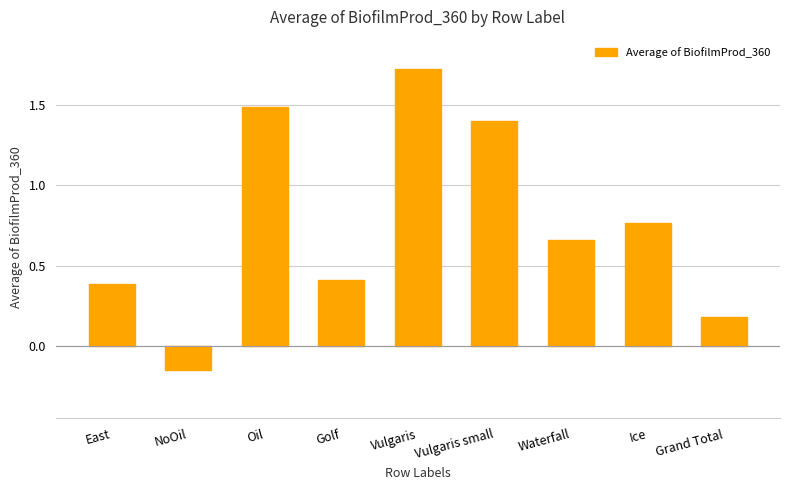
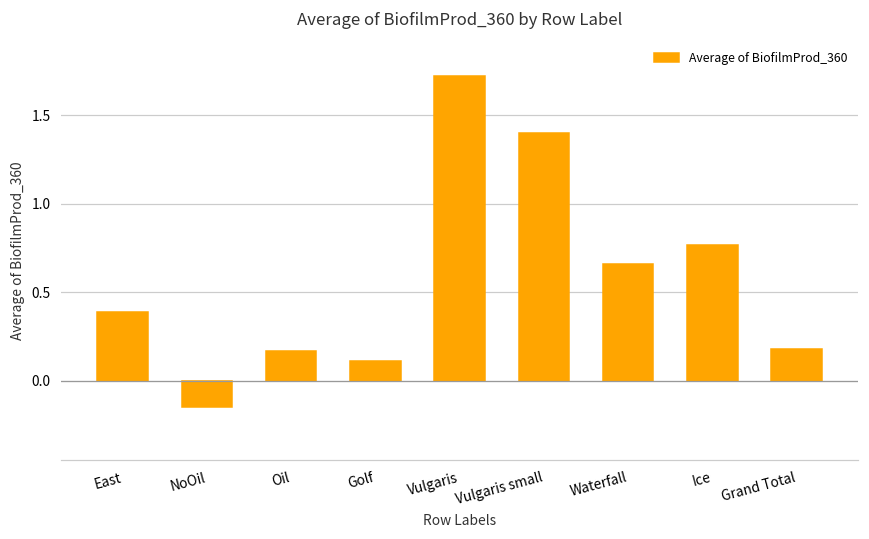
Oil: 1.49 -> 0.17
Golf: 0.41 -> 0.11
